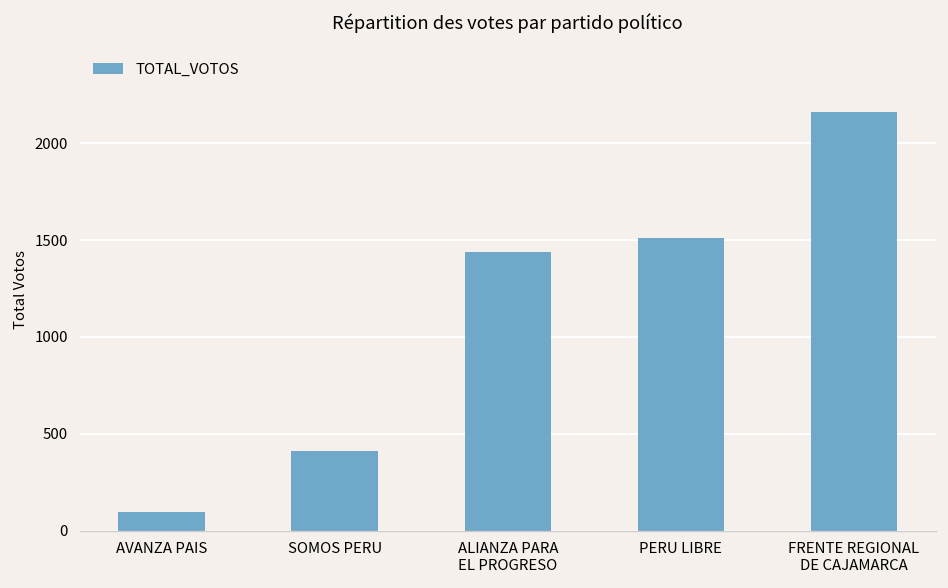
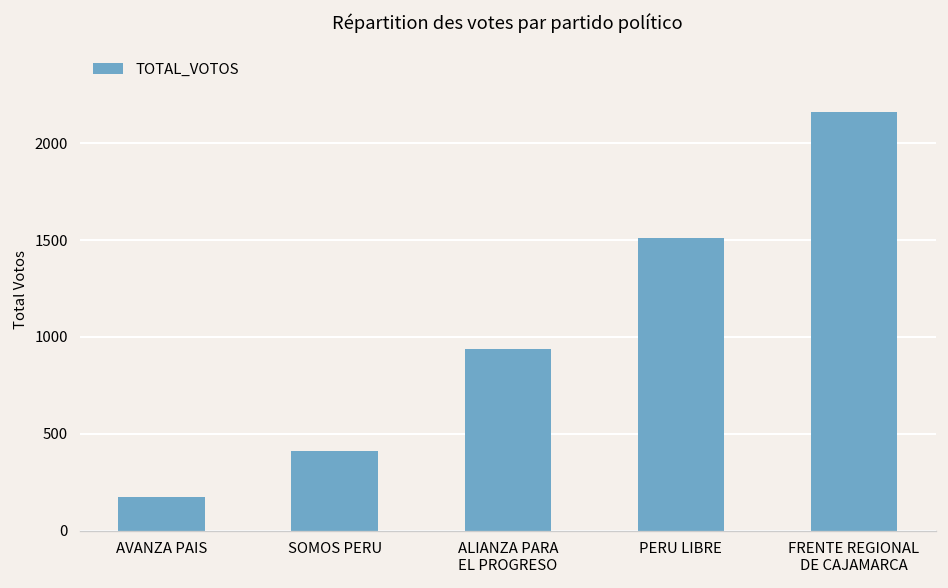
AVANZA PAIS: 100 -> 170
ALIANZA PARA EL PROGRESO: 1440 -> 940
